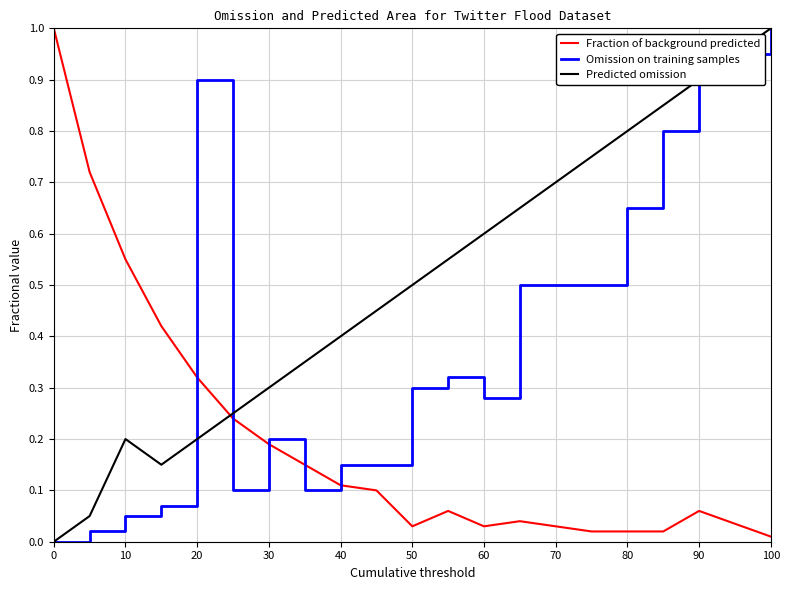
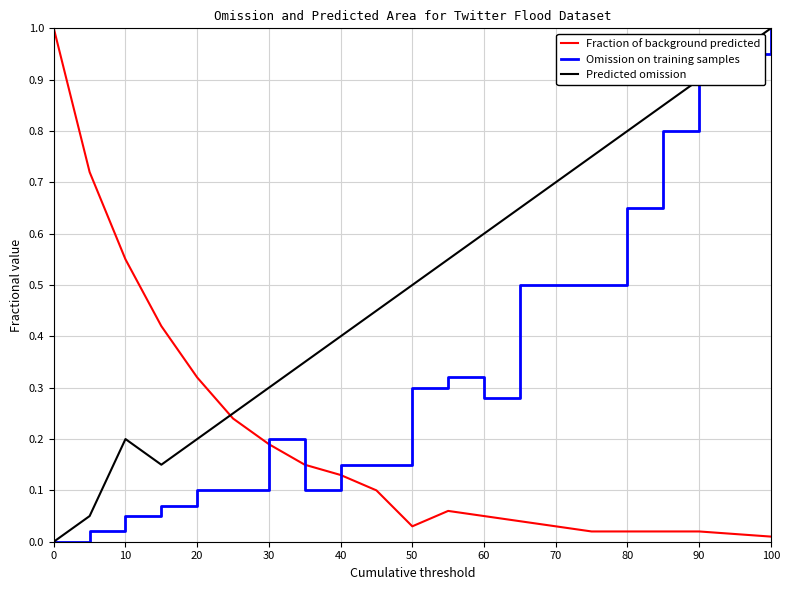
Omission on training samples, 20: 0.9 -> 0.1
Fraction of background predicted, 40: 0.11 -> 0.13
Fraction of background predicted, 60: 0.03 -> 0.05
Fraction of background predicted, 90: 0.06 -> 0.02
